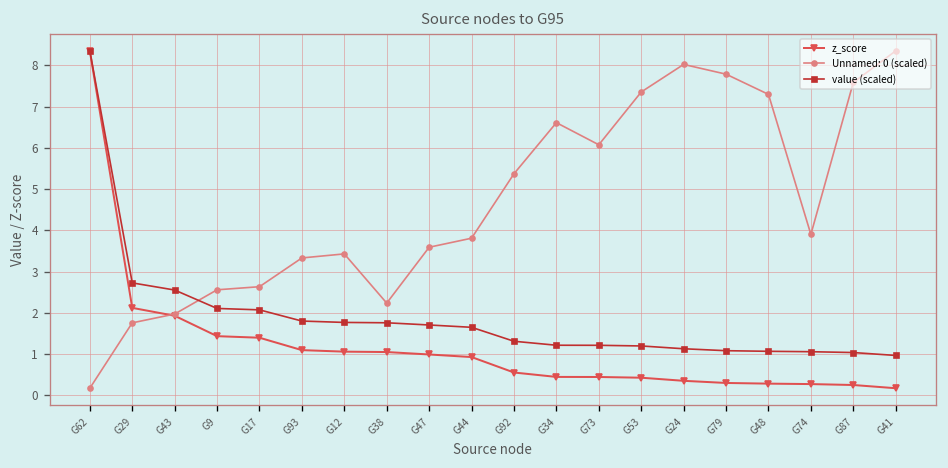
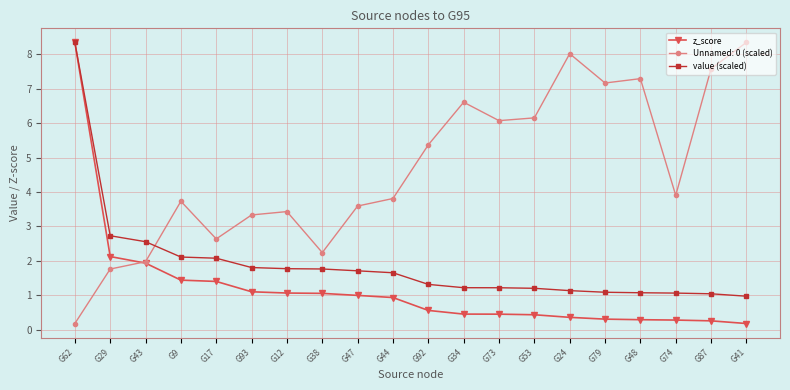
Unnamed: 0 (scaled), G9: 2.6 -> 3.7
Unnamed: 0 (scaled), G53: 7.4 -> 6.2
Unnamed: 0 (scaled), G79: 7.8 -> 7.2
